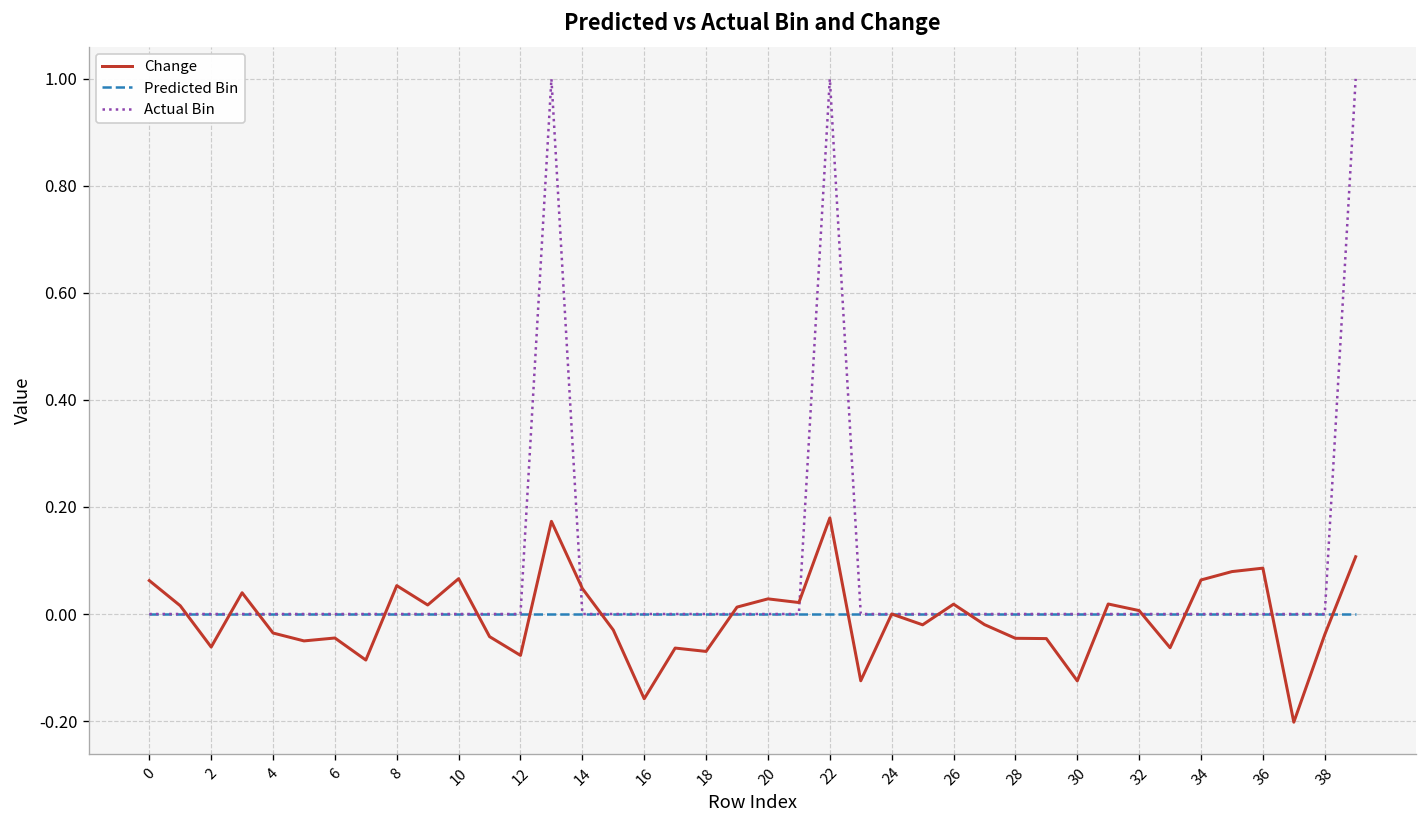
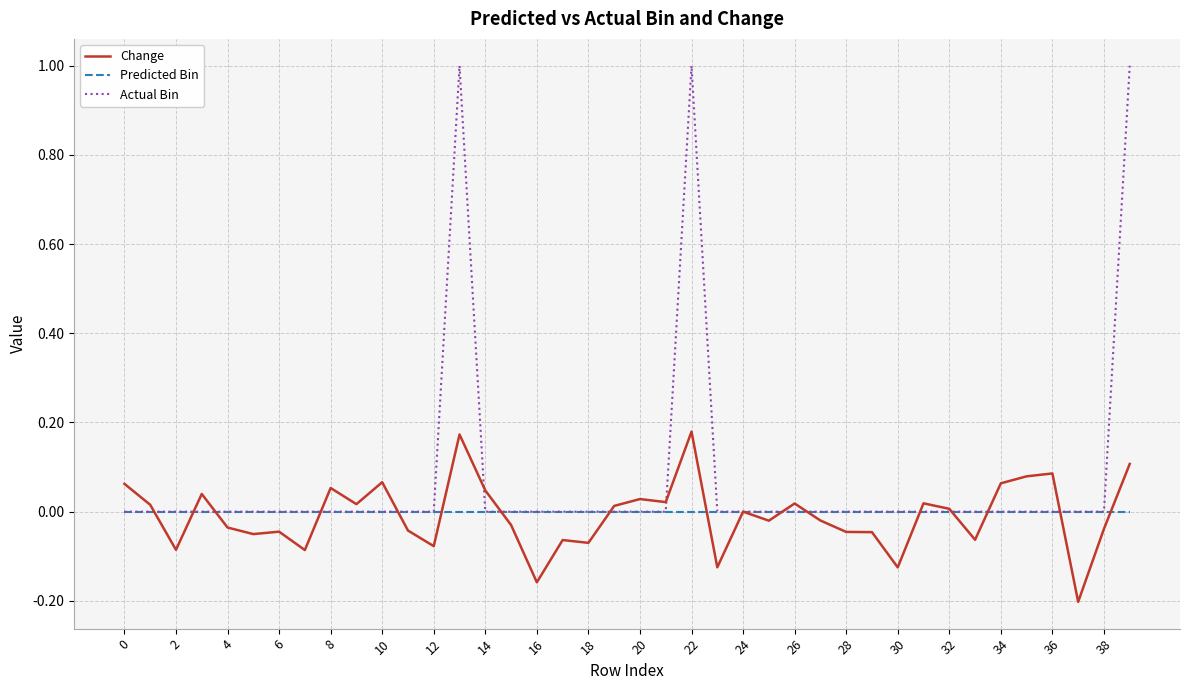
Change, 2: -0.06 -> -0.09
